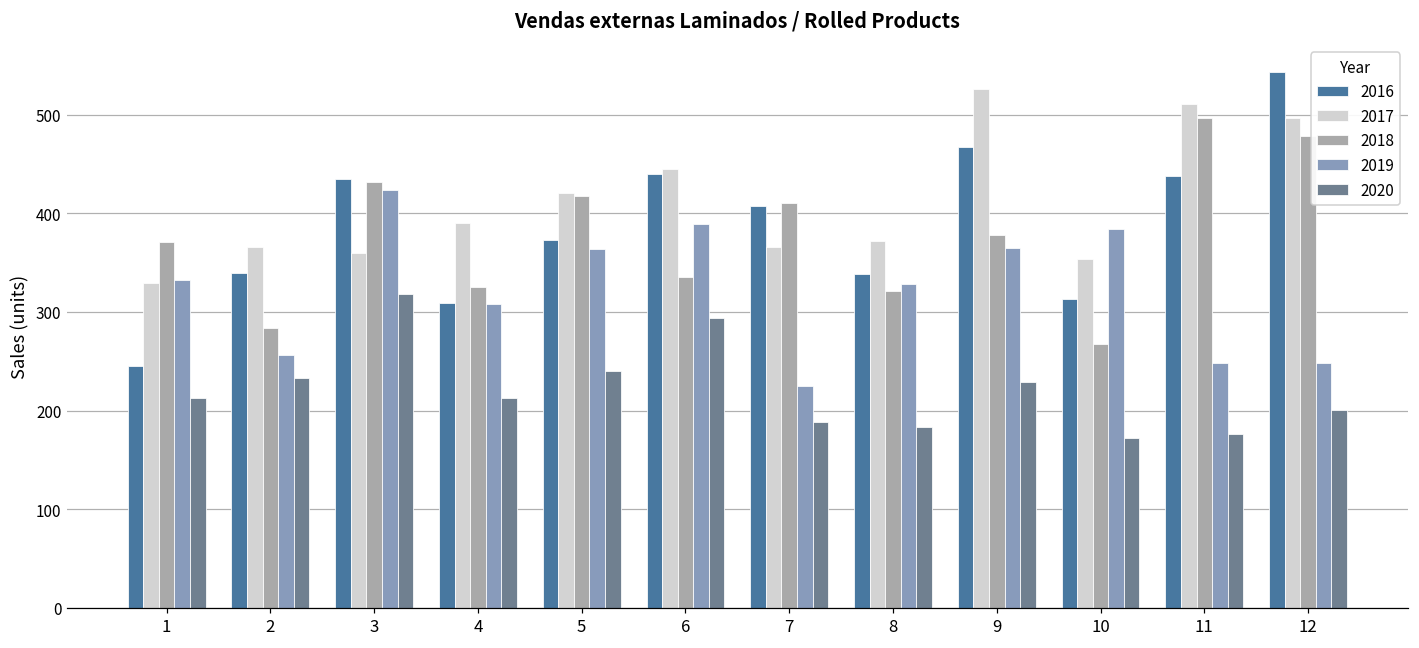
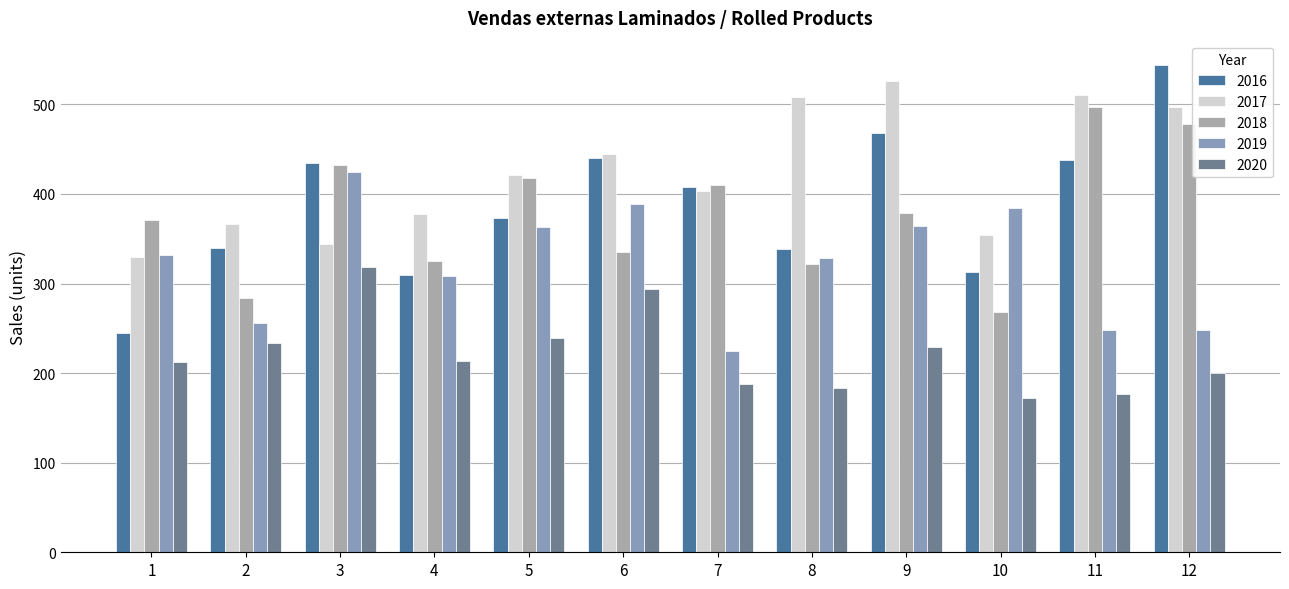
2017, 3: 360 -> 340
2017, 4: 390 -> 380
2017, 7: 370 -> 400
2017, 8: 370 -> 510
